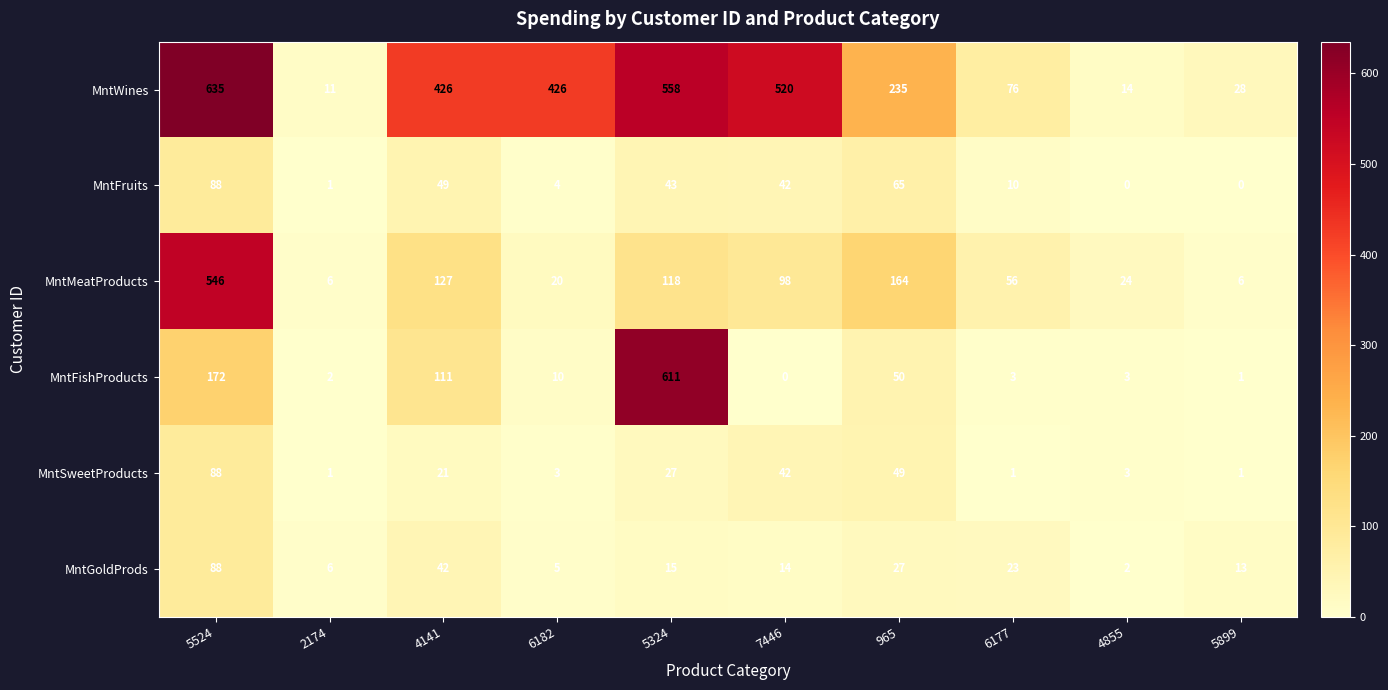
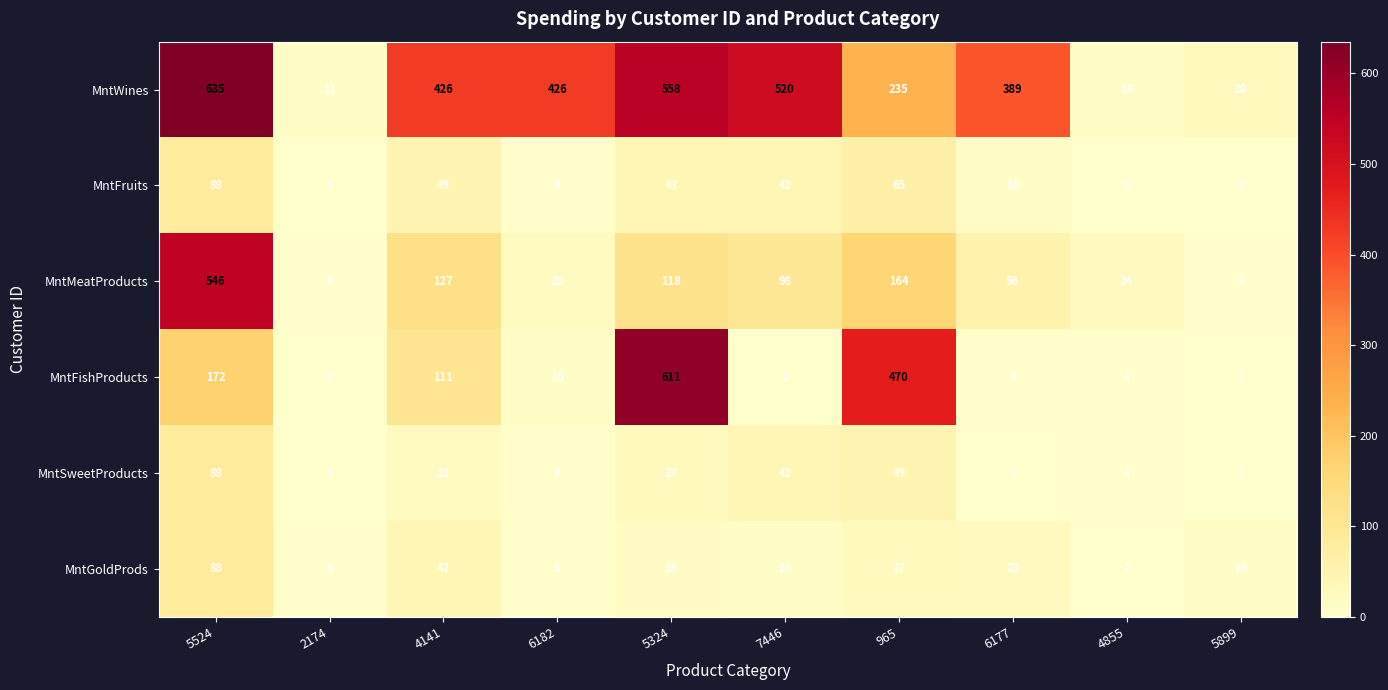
MntWines, 6177: 76 -> 389
MntFishProducts, 965: 50 -> 470
